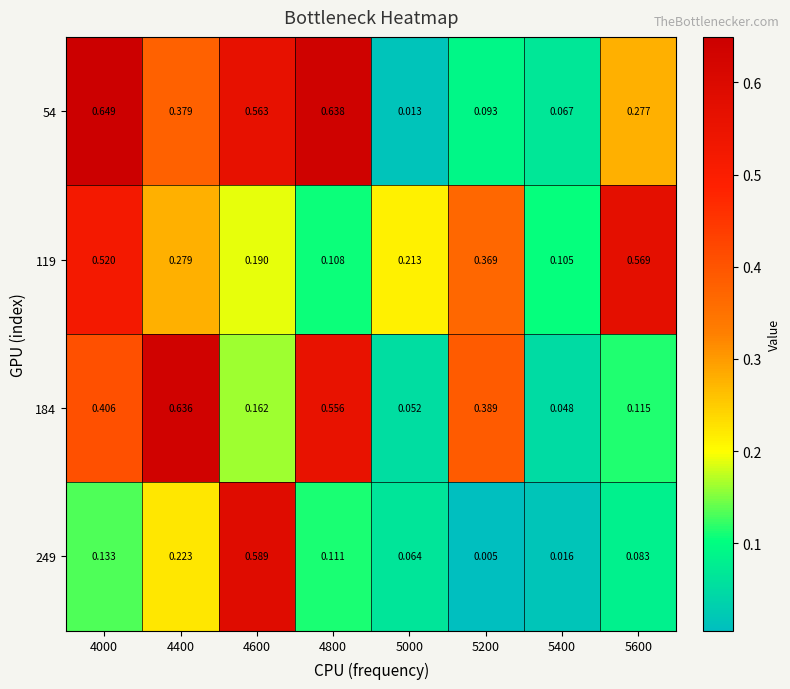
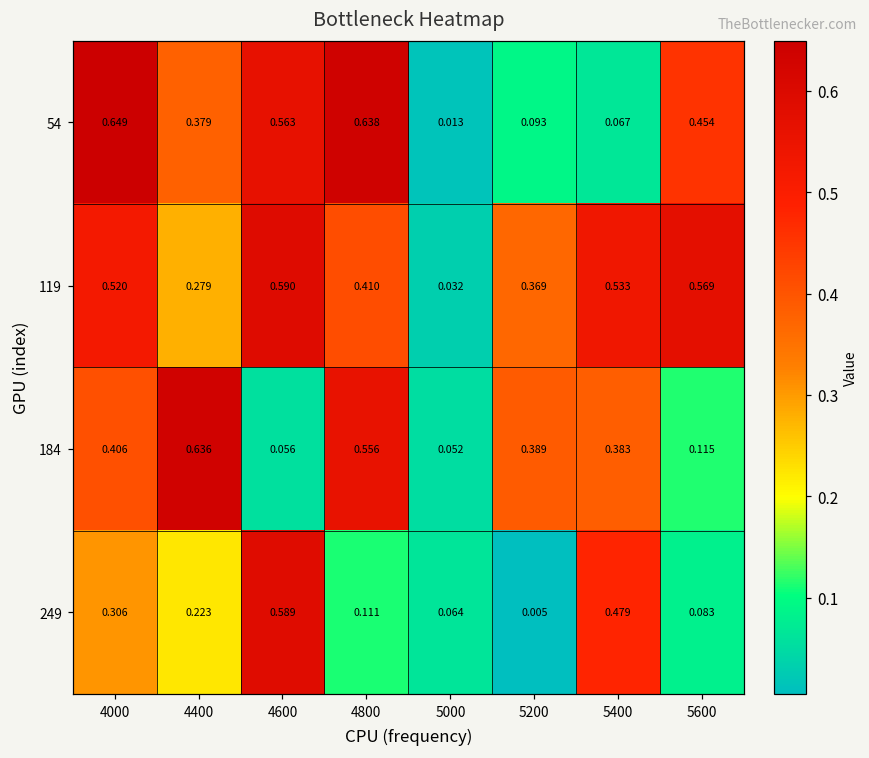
54, 5600: 0.277 -> 0.454
119, 4600: 0.190 -> 0.590
119, 4800: 0.108 -> 0.410
119, 5000: 0.213 -> 0.032
119, 5400: 0.105 -> 0.533
184, 4600: 0.162 -> 0.056
184, 5400: 0.048 -> 0.383
249, 4000: 0.133 -> 0.306
249, 5400: 0.016 -> 0.479
